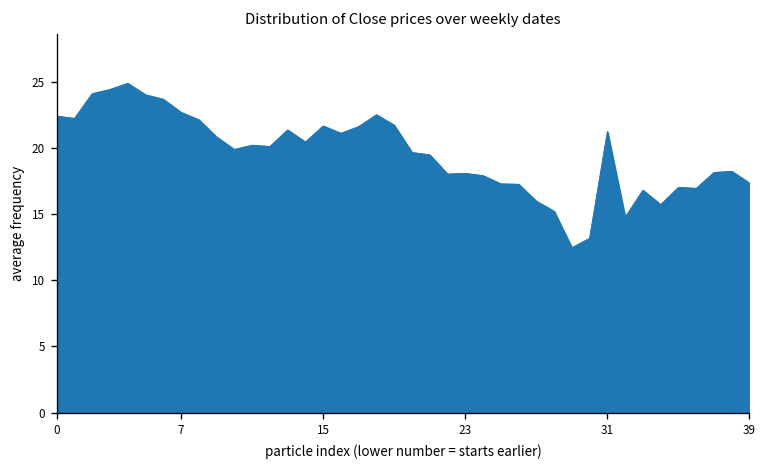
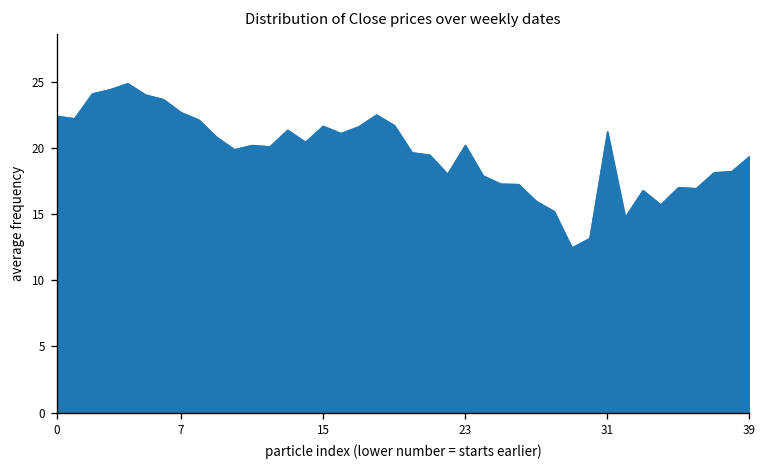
23: 18.1 -> 20.2
39: 17.3 -> 19.4
